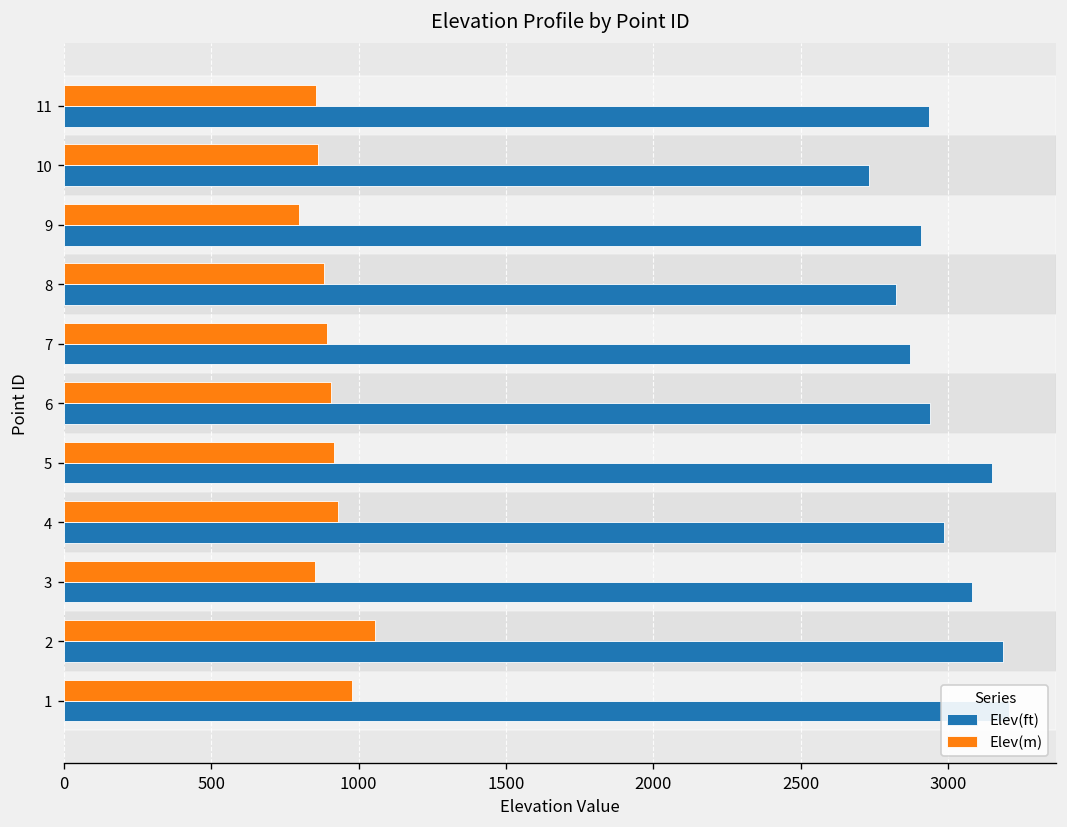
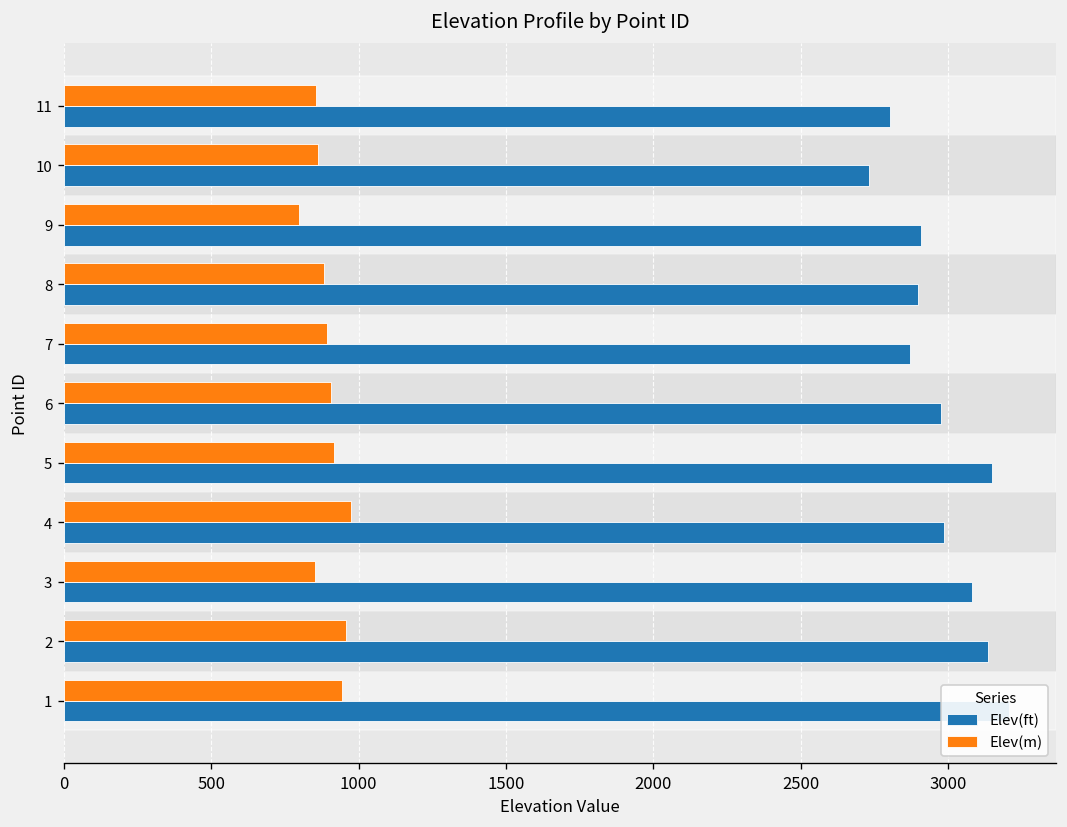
Elev(ft), 11: 2940 -> 2800
Elev(ft), 8: 2820 -> 2900
Elev(ft), 6: 2940 -> 2980
Elev(m), 4: 930 -> 970
Elev(m), 2: 1050 -> 960
Elev(ft), 2: 3190 -> 3140
Elev(m), 1: 980 -> 940
